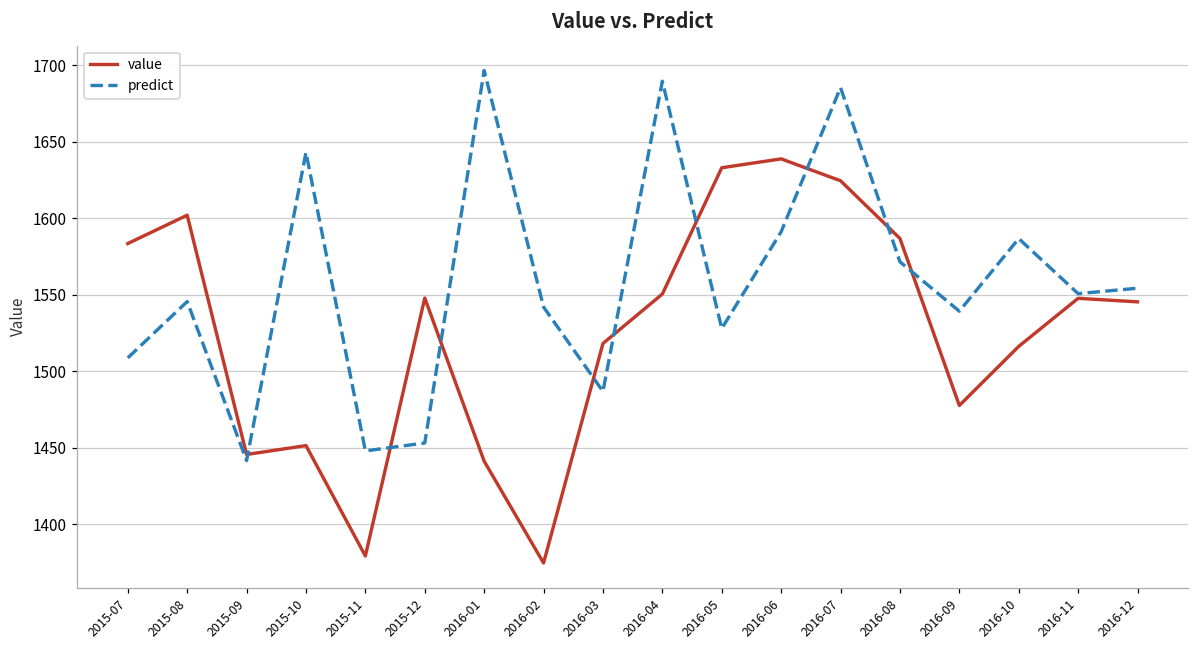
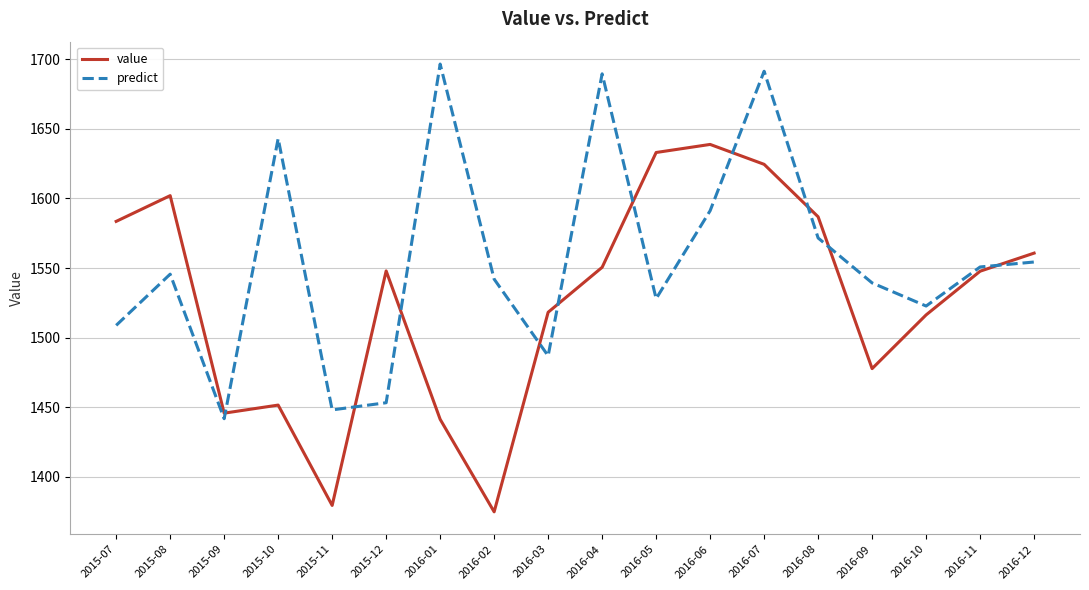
predict, 2016-07: 1685 -> 1691
predict, 2016-10: 1587 -> 1523
value, 2016-12: 1545 -> 1561
